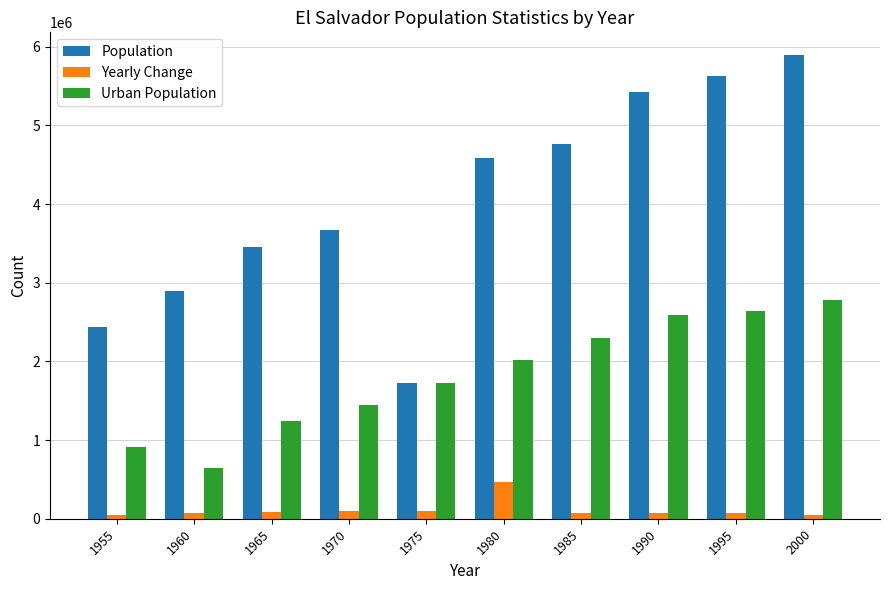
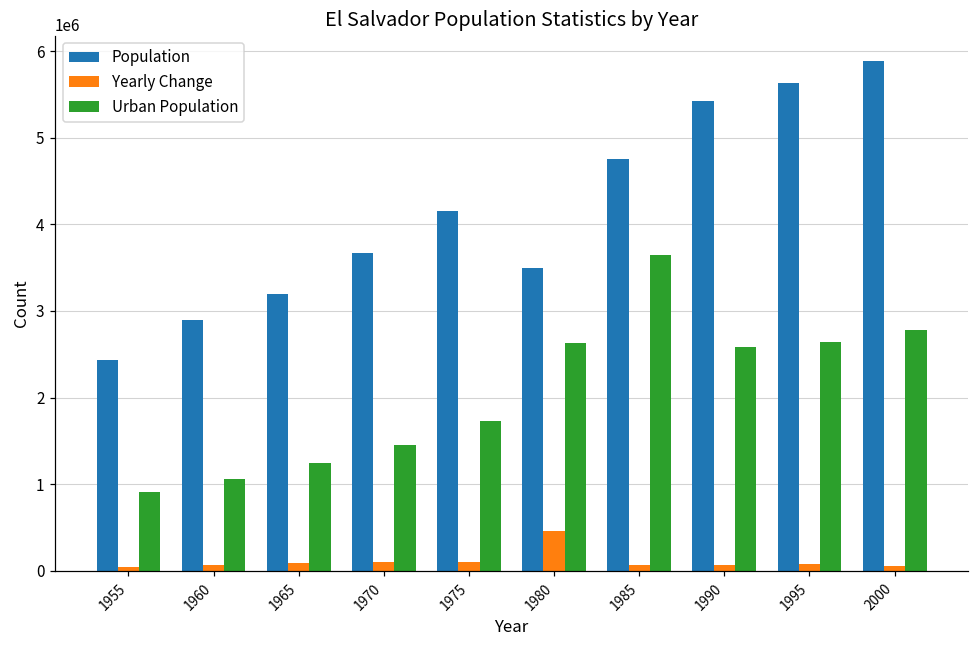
Urban Population, 1960: 700000 -> 1100000
Population, 1965: 3400000 -> 3200000
Population, 1975: 1700000 -> 4200000
Population, 1980: 4600000 -> 3500000
Urban Population, 1980: 2000000 -> 2600000
Urban Population, 1985: 2300000 -> 3700000
